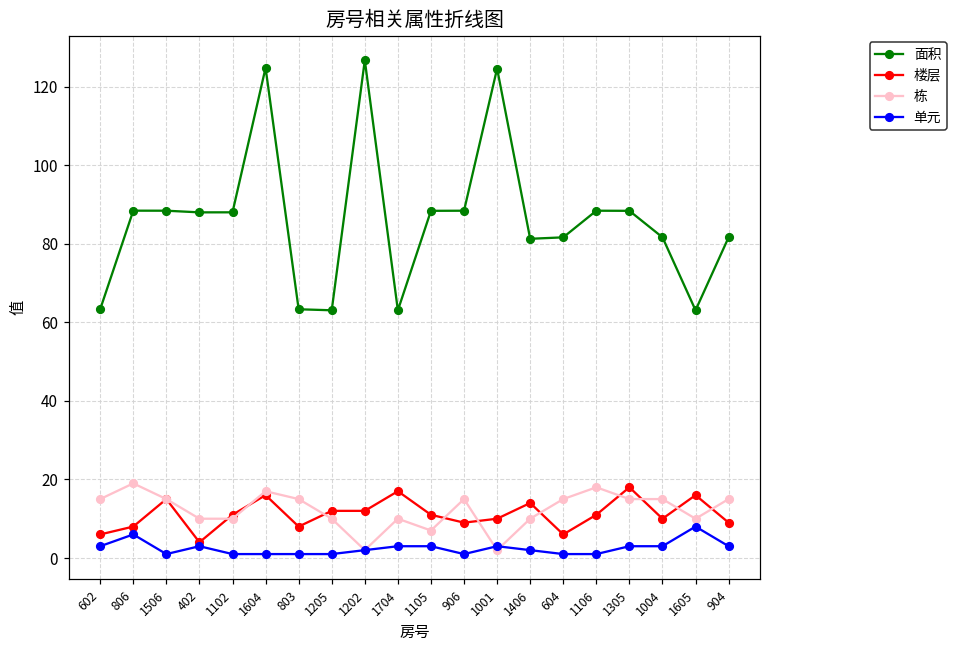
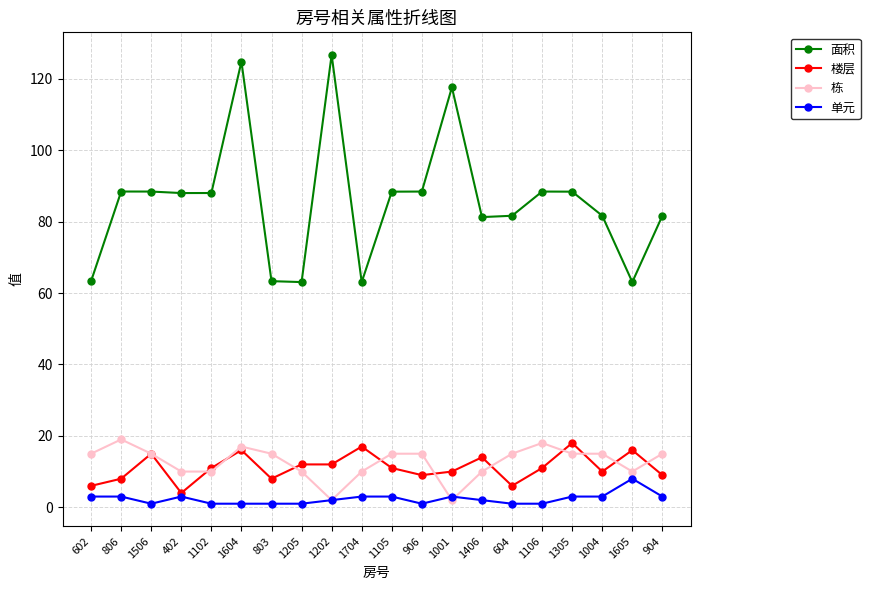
单元, 806: 6 -> 3
栋, 1105: 7 -> 15
面积, 1001: 125 -> 118
